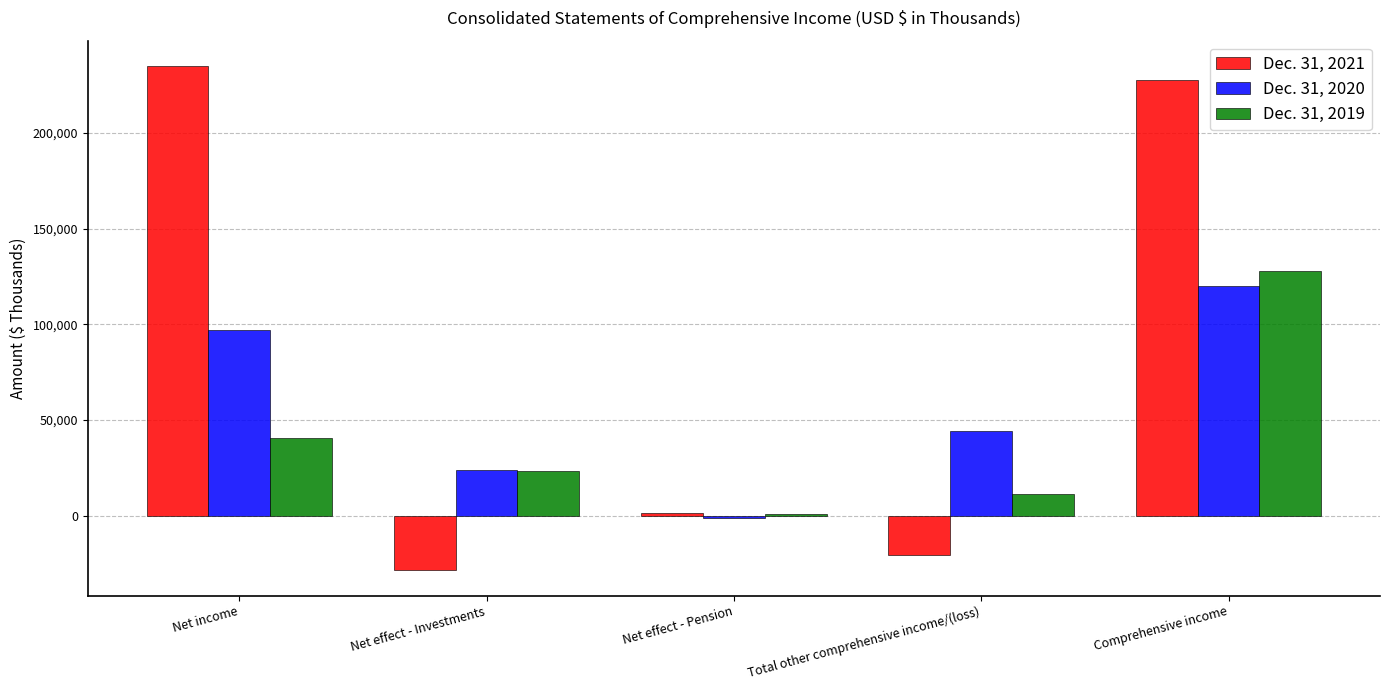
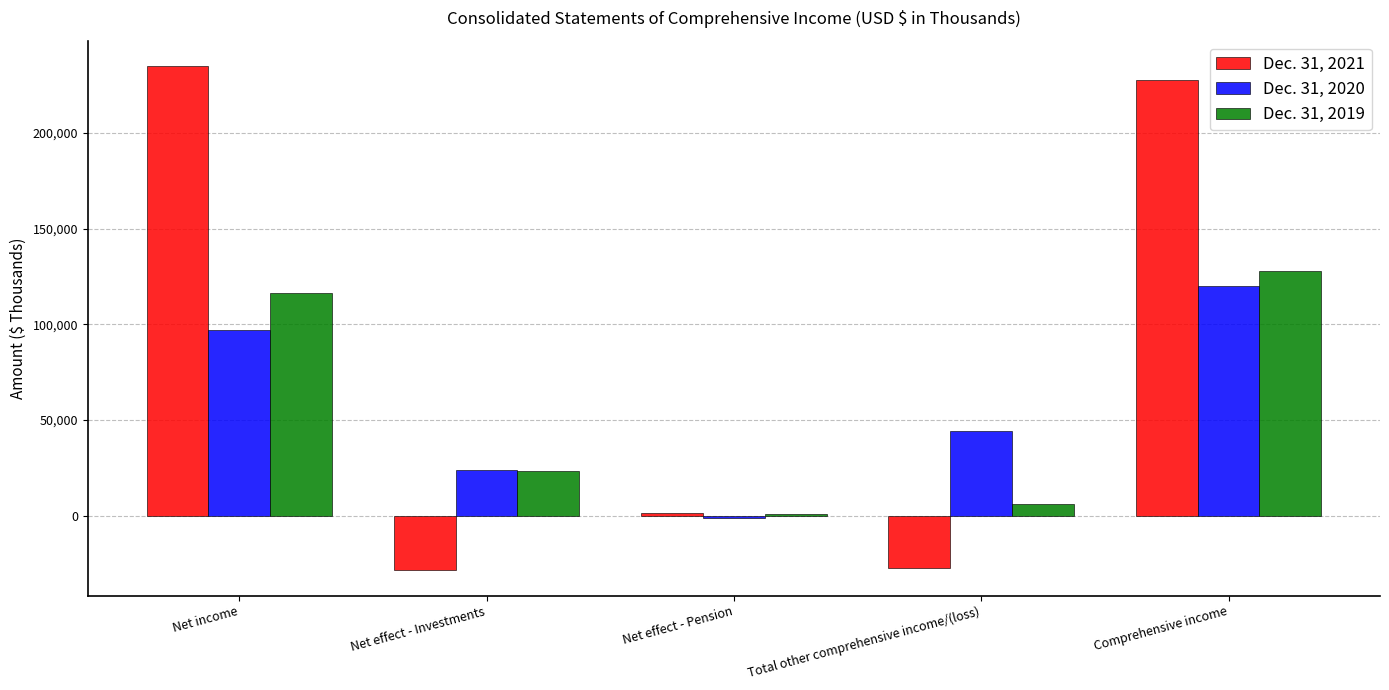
Dec. 31, 2019, Net income: 41,000 -> 116,000
Dec. 31, 2021, Total other comprehensive income/(loss): -21,000 -> -27,000
Dec. 31, 2019, Total other comprehensive income/(loss): 11,000 -> 6,000
